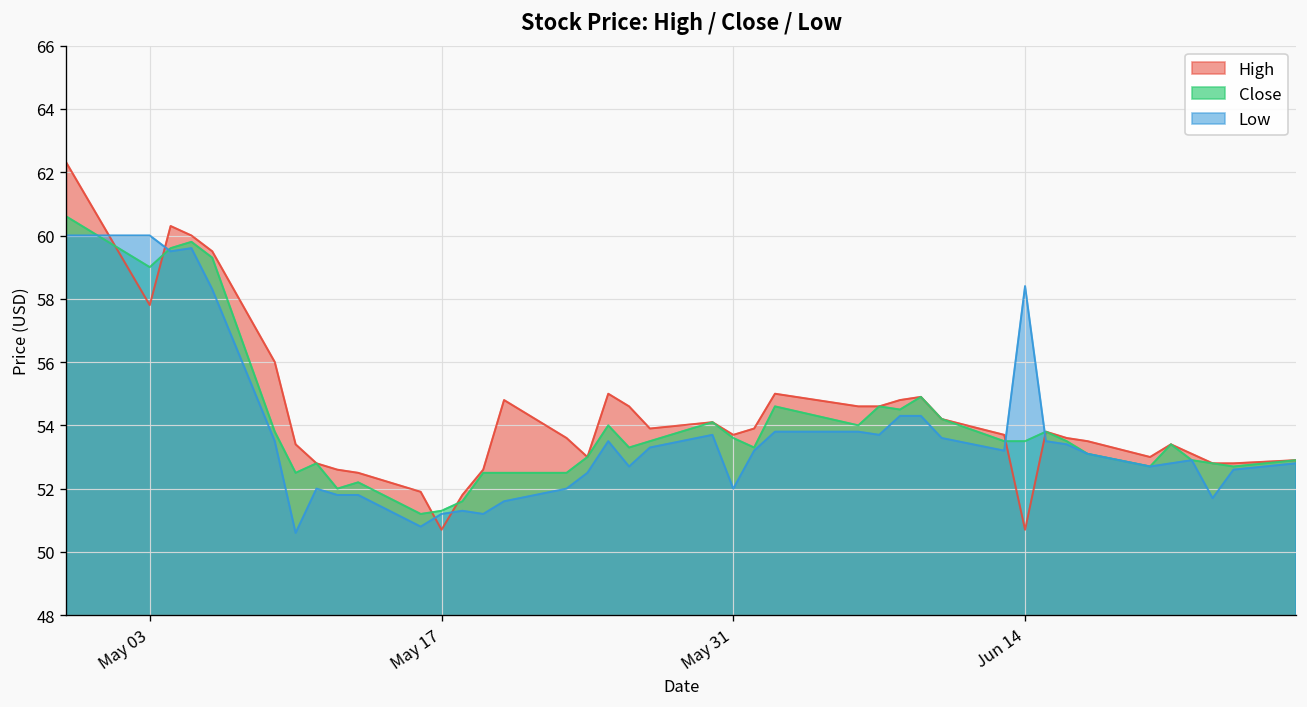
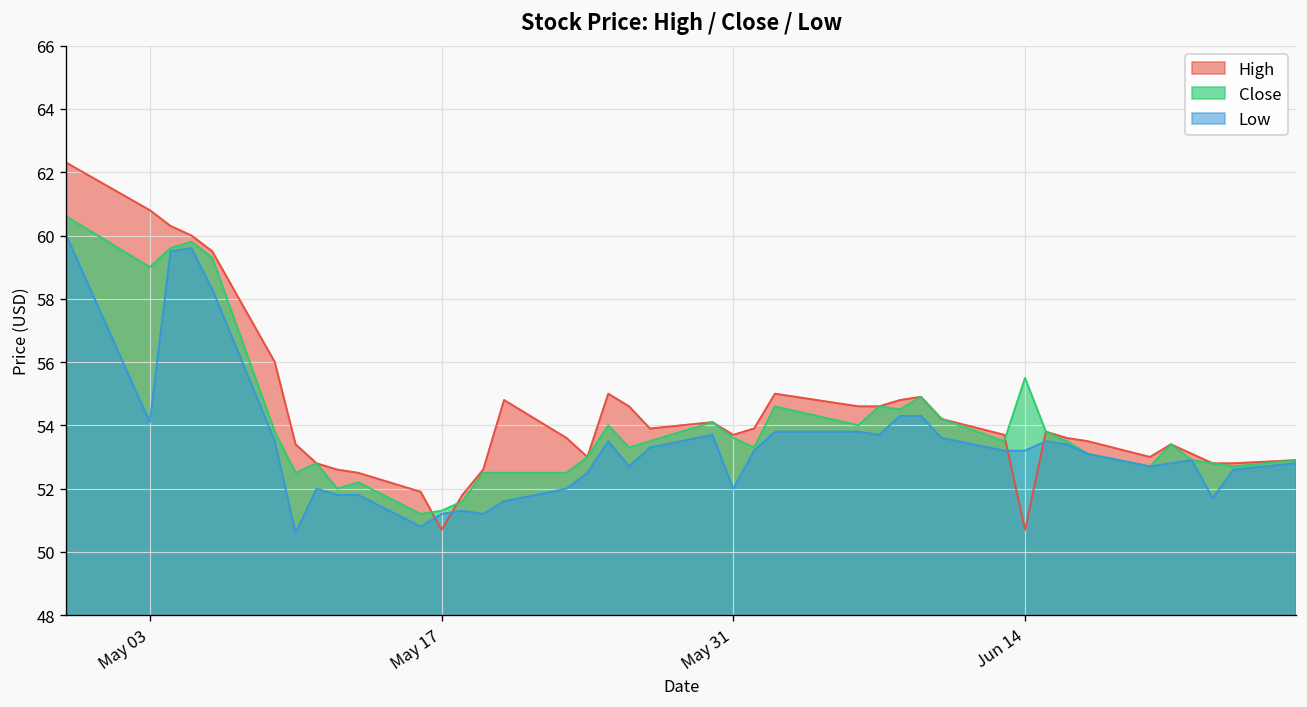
High, May 03: 57.8 -> 60.8
Low, May 03: 60.0 -> 54.1
Close, Jun 14: 53.5 -> 55.5
Low, Jun 14: 58.4 -> 53.2
